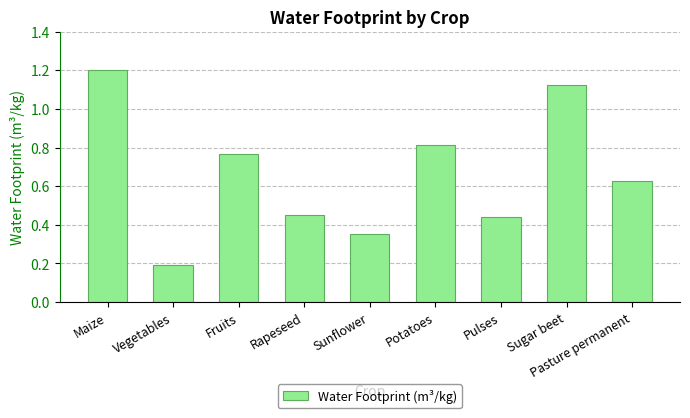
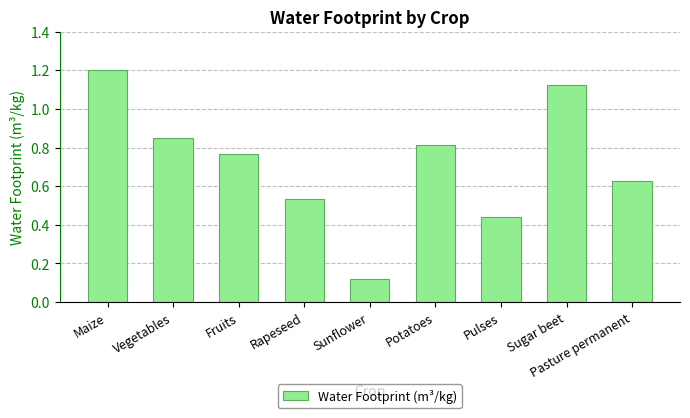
Vegetables: 0.19 -> 0.85
Rapeseed: 0.45 -> 0.53
Sunflower: 0.35 -> 0.12
